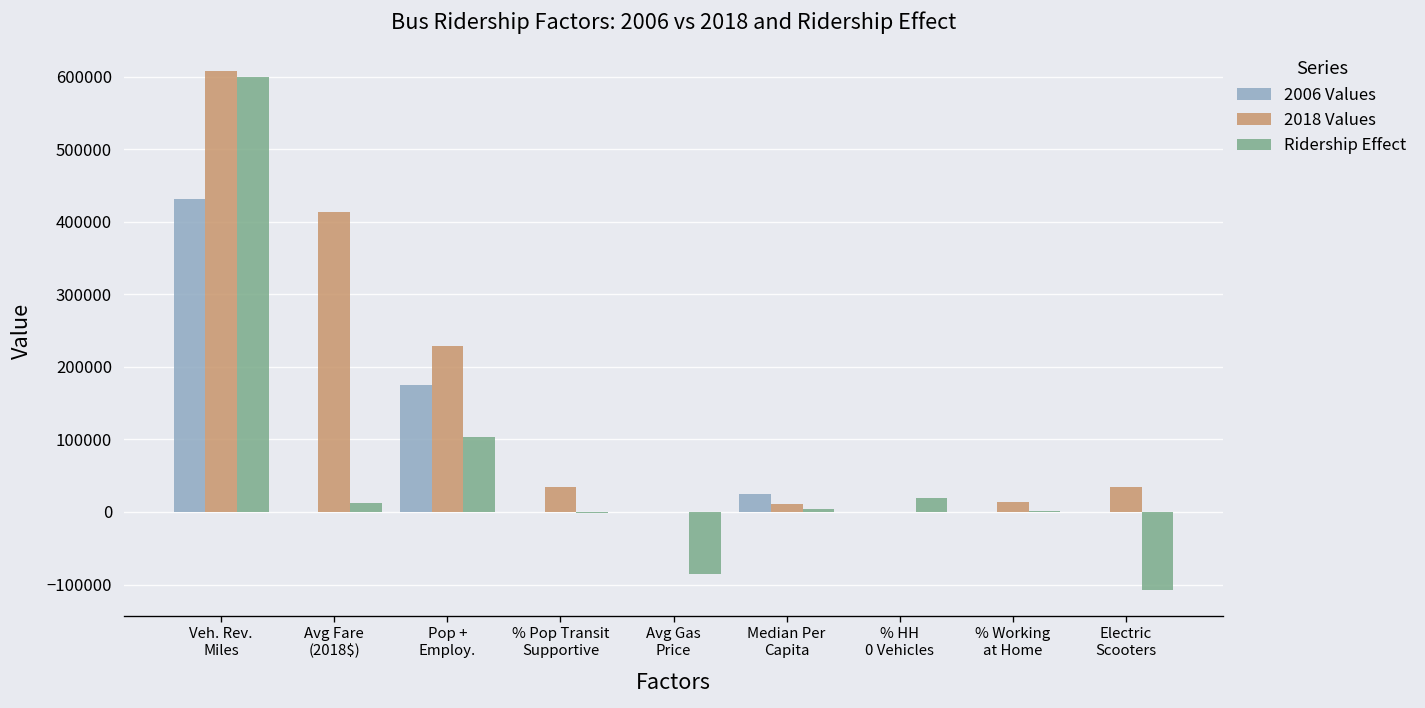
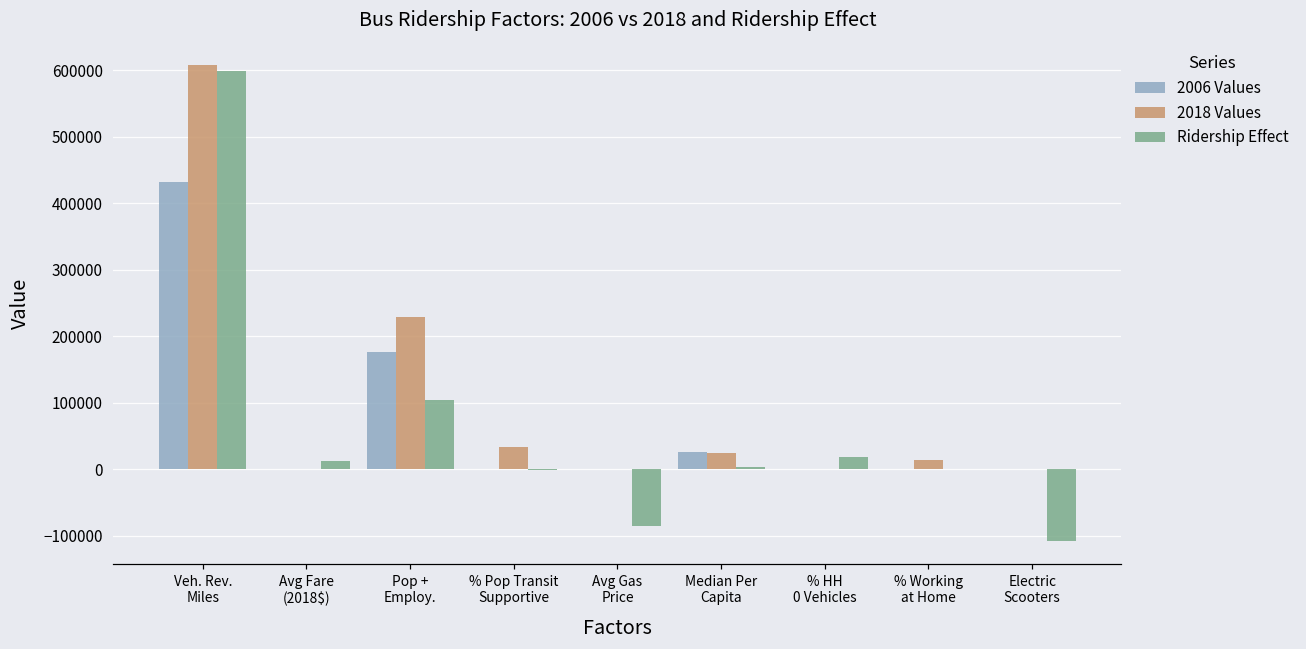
2018 Values, Avg Fare (2018$): 410000 -> 0
2018 Values, Median Per Capita: 10000 -> 20000
2018 Values, Electric Scooters: 30000 -> 0
